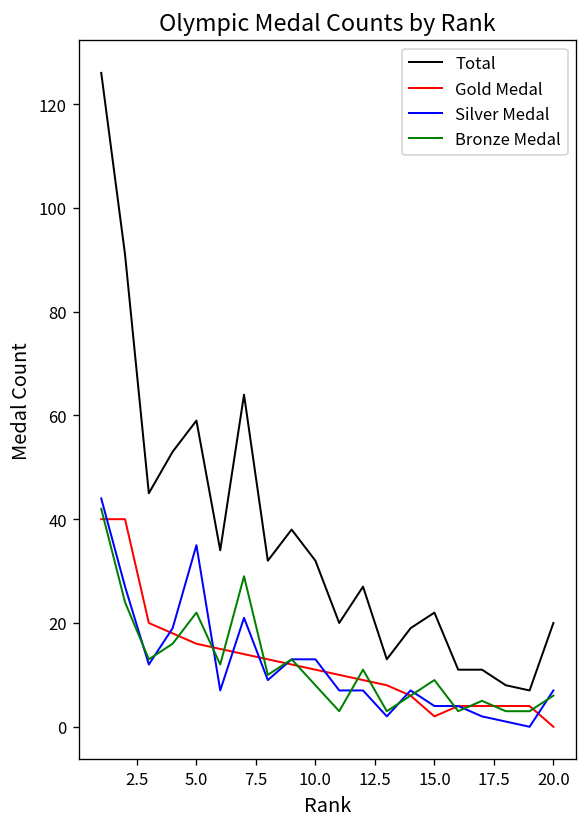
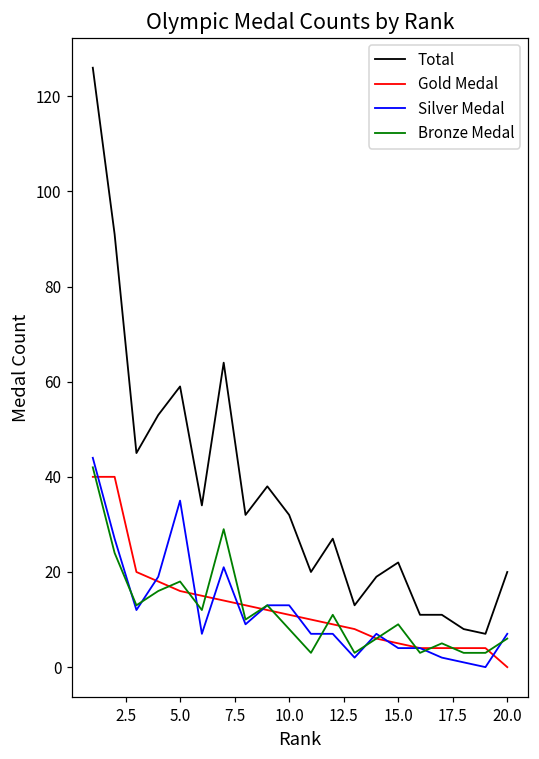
Bronze Medal, 5.0: 22 -> 18
Gold Medal, 15.0: 2 -> 5
